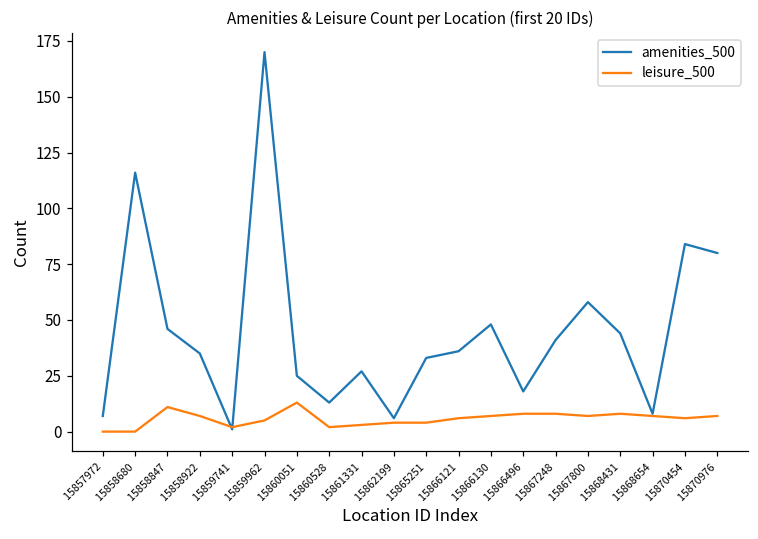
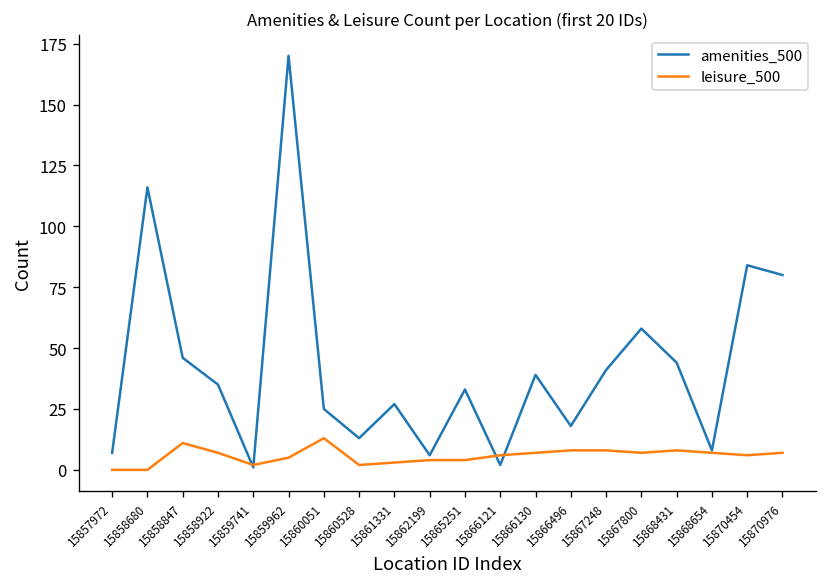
amenities_500, 15866121: 36 -> 2
amenities_500, 15866130: 48 -> 39
